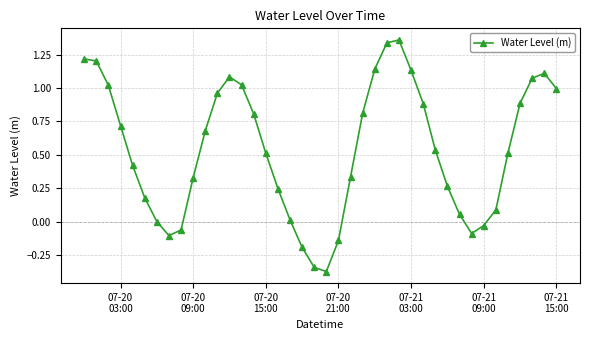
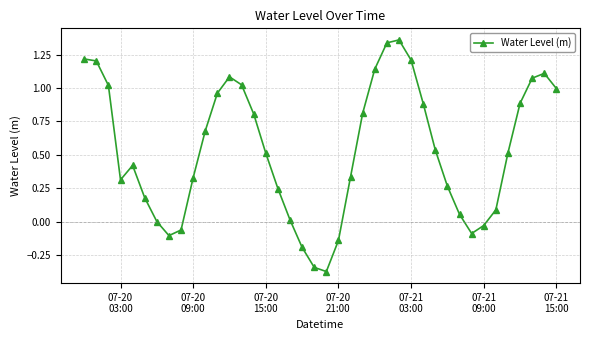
07-20 03:00: 0.72 -> 0.31
07-21 03:00: 1.13 -> 1.21
